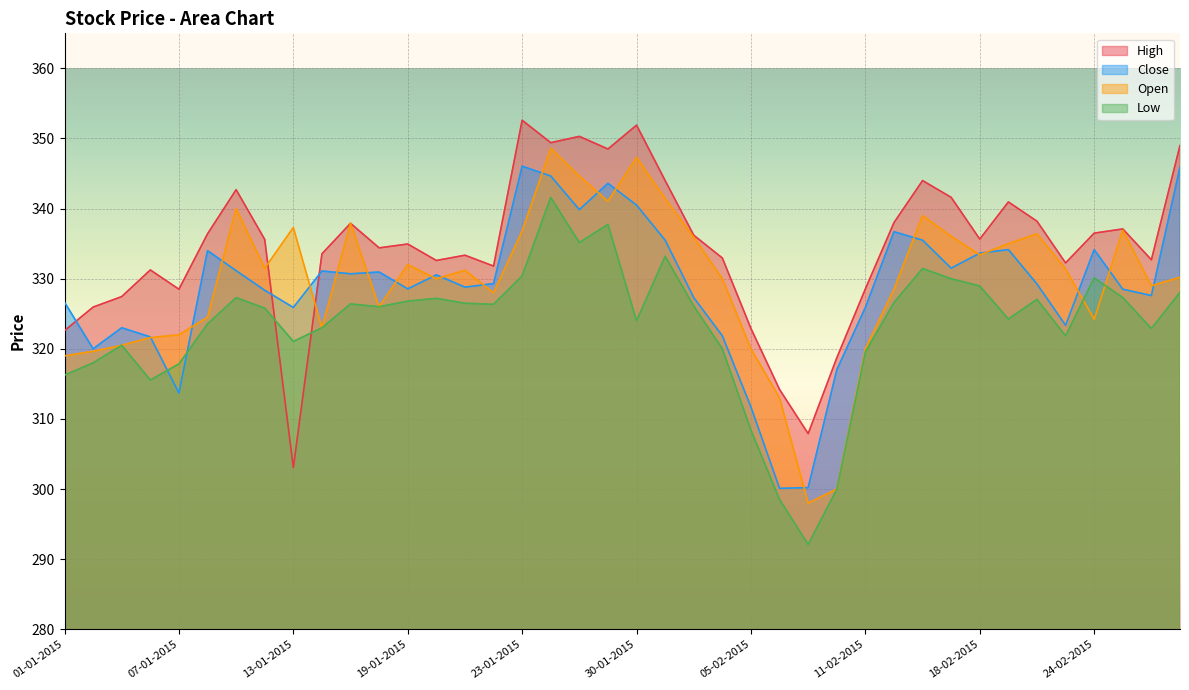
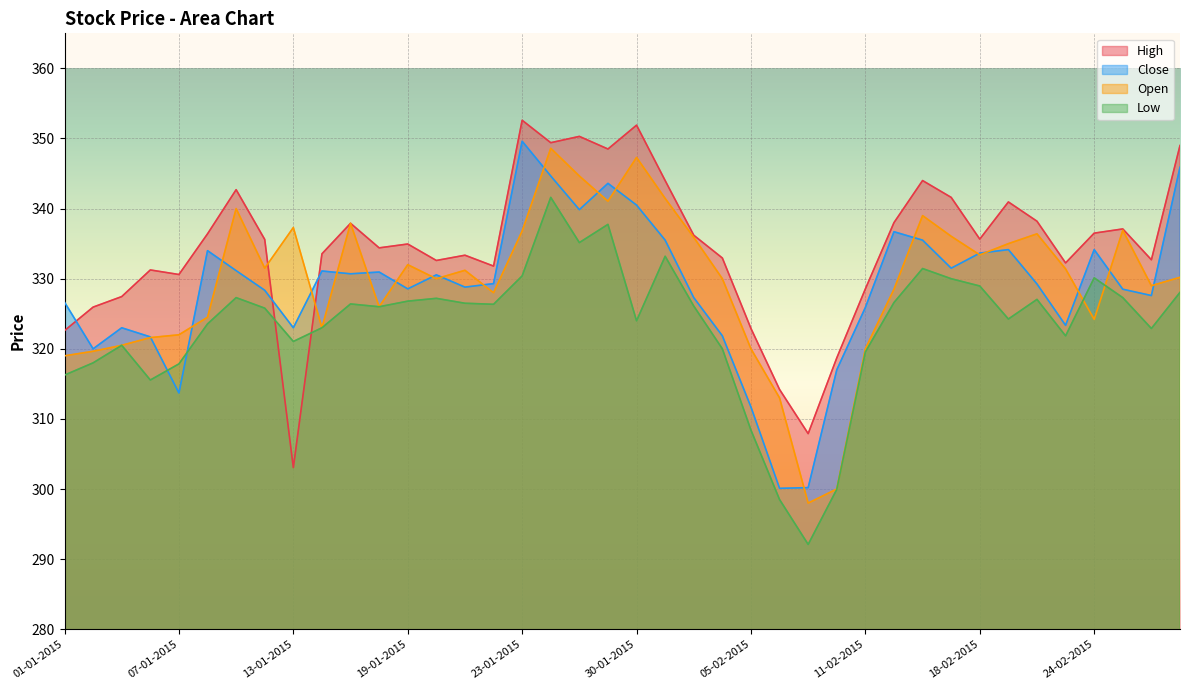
High, 07-01-2015: 329 -> 331
Close, 13-01-2015: 326 -> 323
Close, 23-01-2015: 346 -> 350
